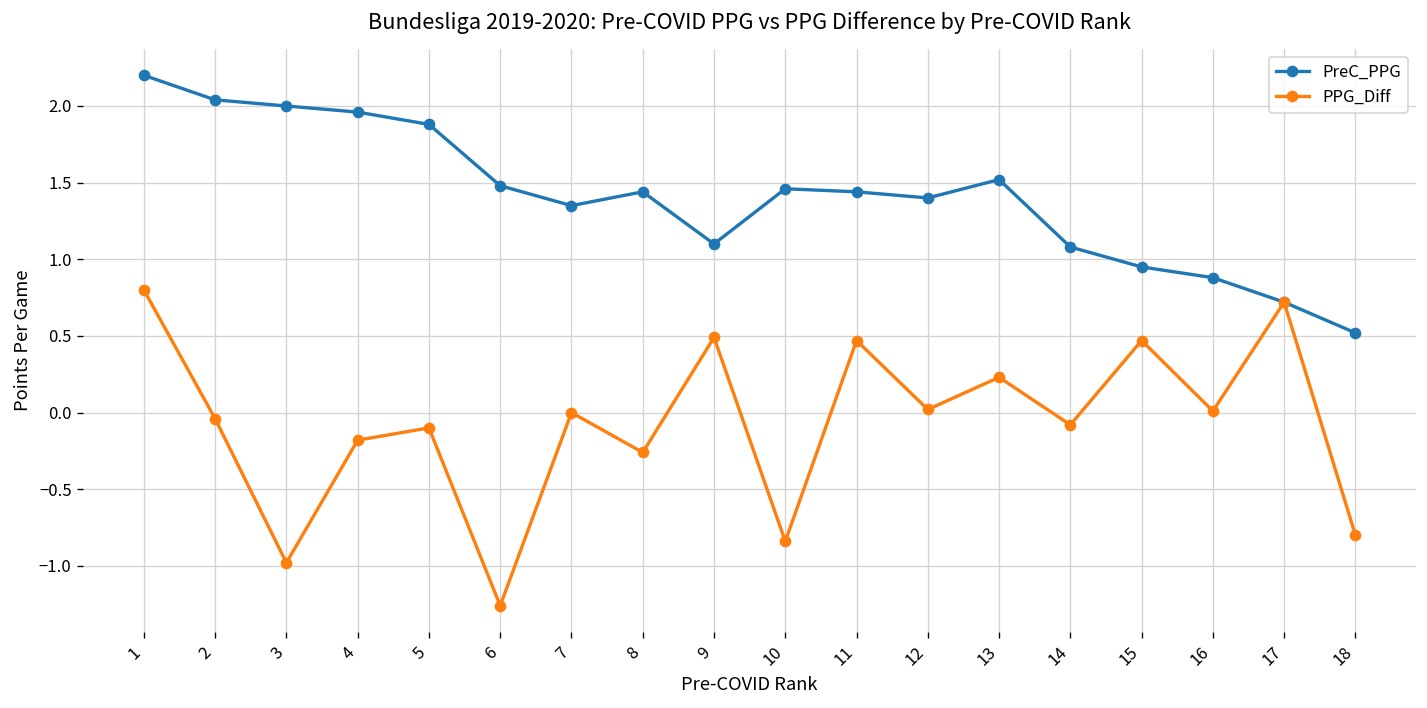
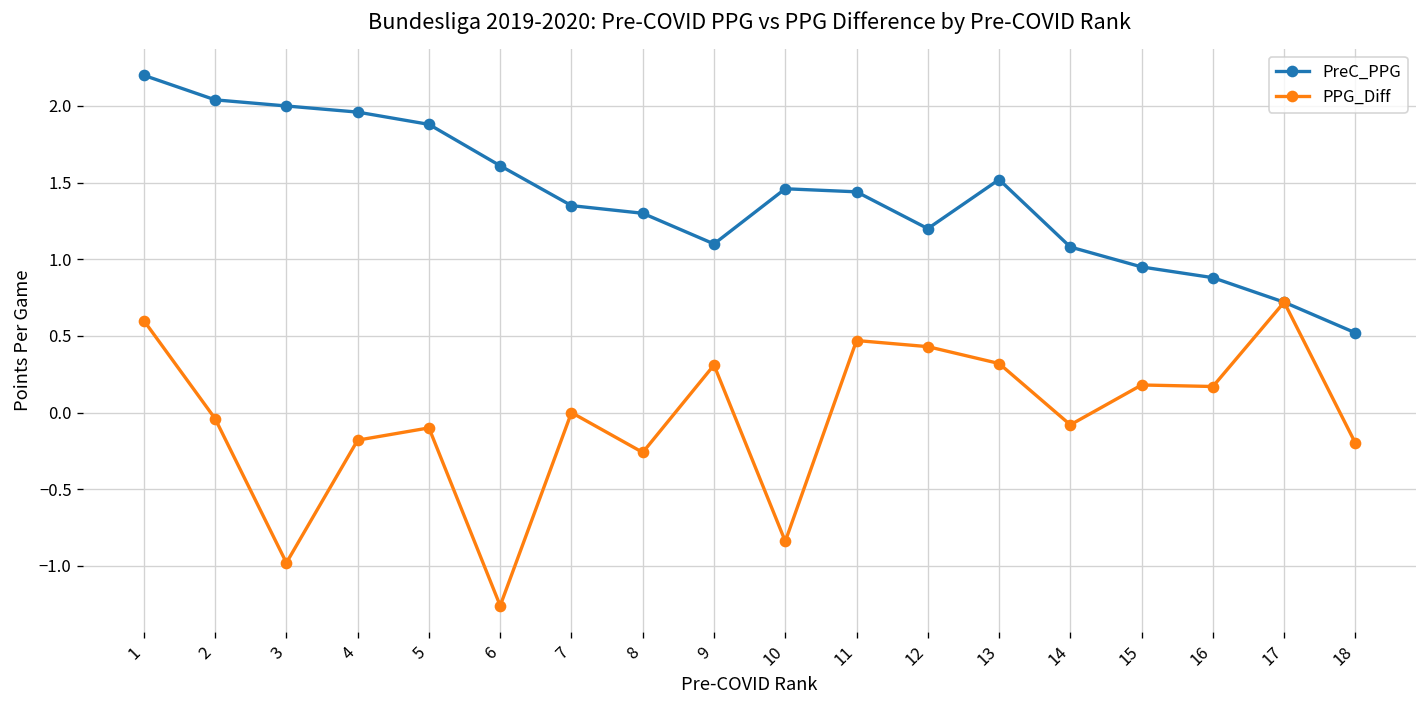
PPG_Diff, 1: 0.8 -> 0.6
PreC_PPG, 6: 1.48 -> 1.61
PreC_PPG, 8: 1.44 -> 1.30
PPG_Diff, 9: 0.49 -> 0.31
PreC_PPG, 12: 1.4 -> 1.2
PPG_Diff, 12: 0.02 -> 0.43
PPG_Diff, 13: 0.23 -> 0.32
PPG_Diff, 15: 0.47 -> 0.18
PPG_Diff, 16: 0.01 -> 0.17
PPG_Diff, 18: -0.8 -> -0.2
